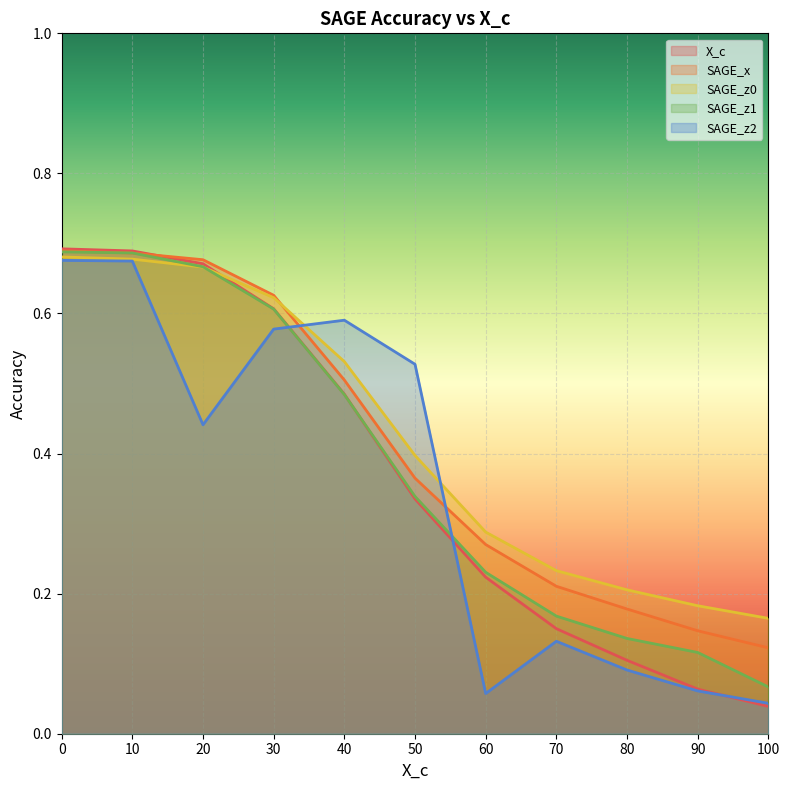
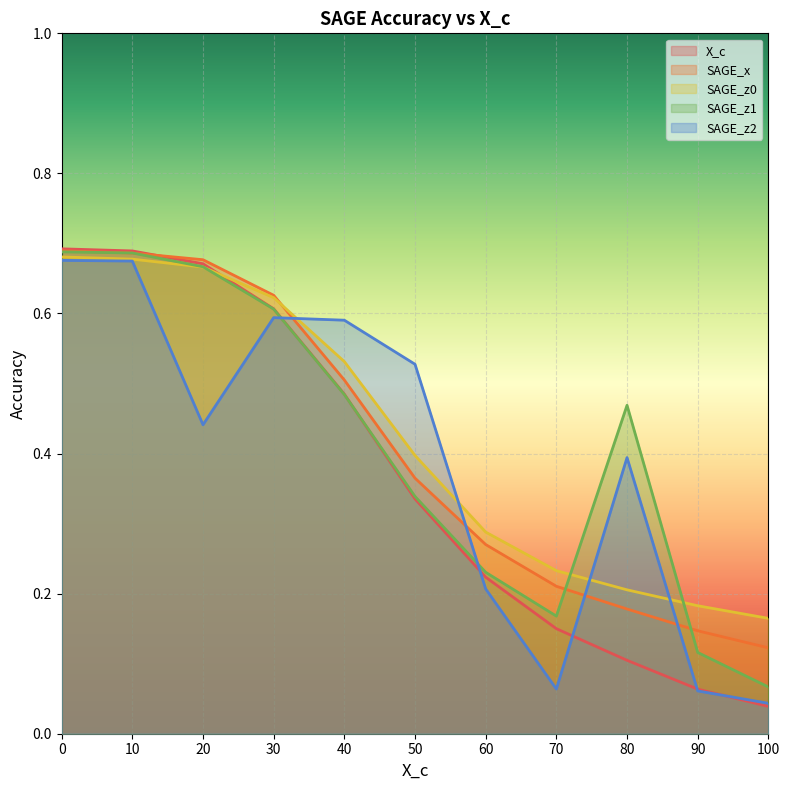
SAGE_z2, 30: 0.58 -> 0.59
SAGE_z2, 60: 0.06 -> 0.21
SAGE_z2, 70: 0.13 -> 0.06
SAGE_z1, 80: 0.14 -> 0.47
SAGE_z2, 80: 0.09 -> 0.39
